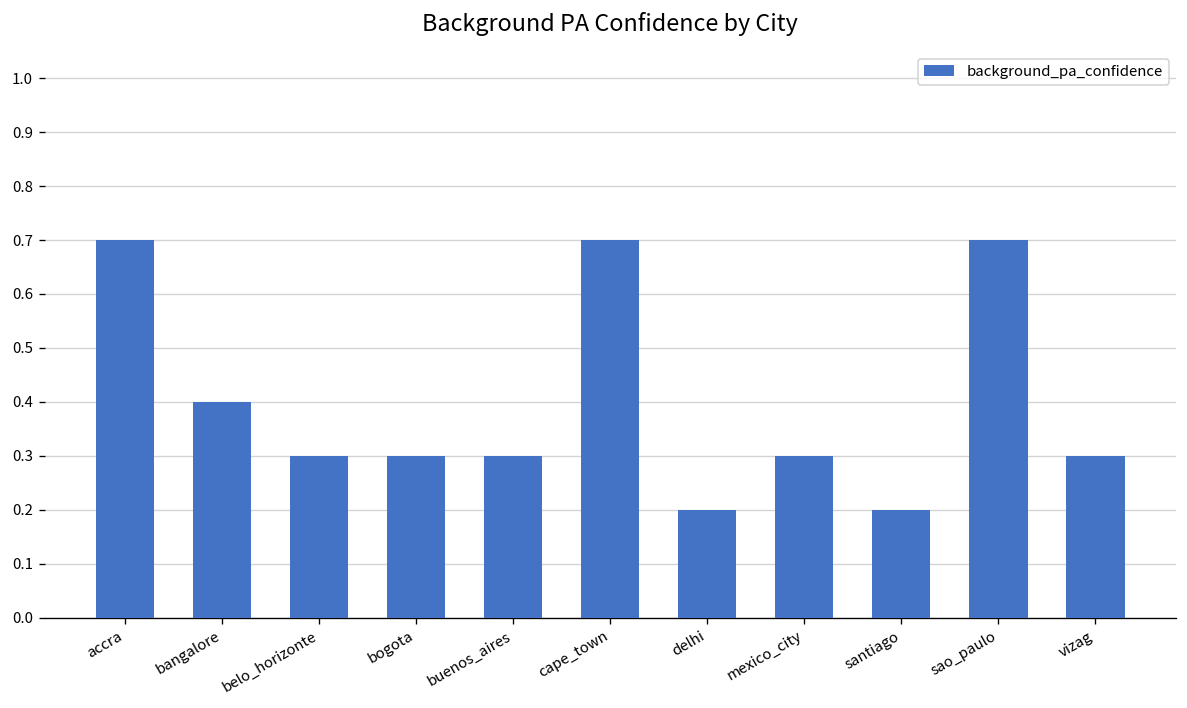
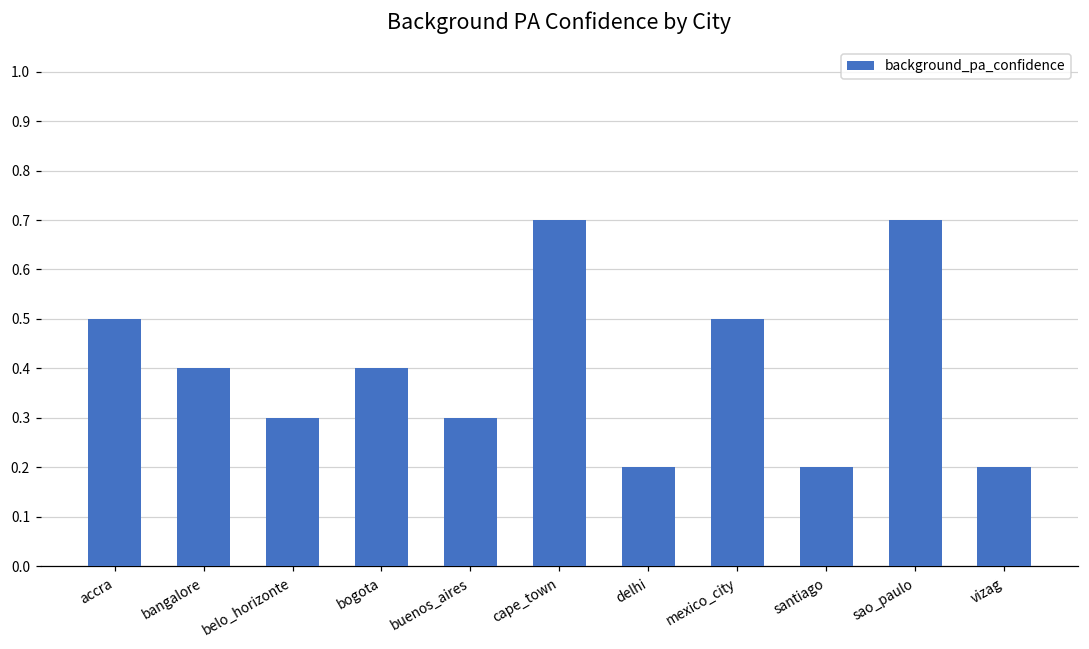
accra: 0.7 -> 0.5
bogota: 0.3 -> 0.4
mexico_city: 0.3 -> 0.5
vizag: 0.3 -> 0.2
